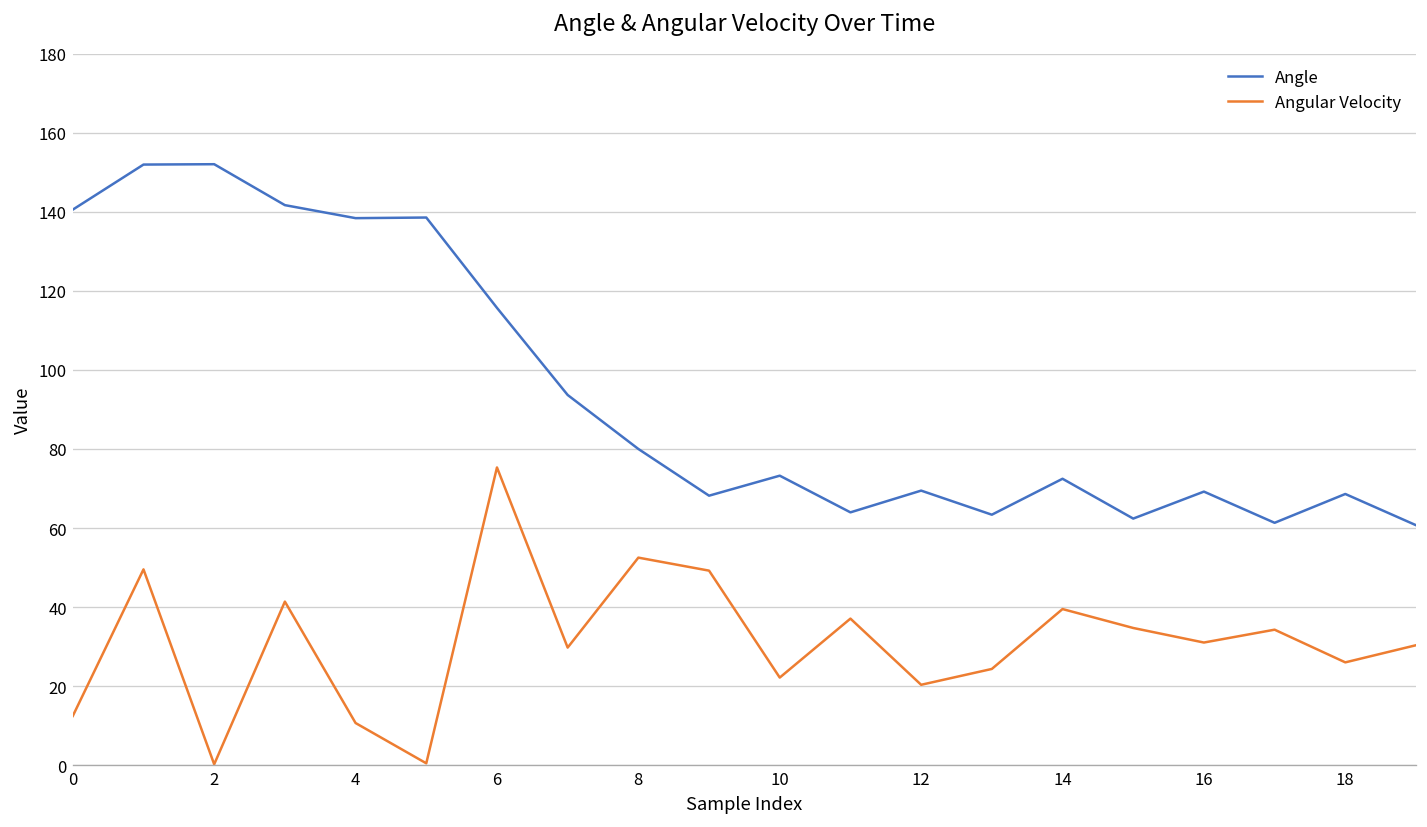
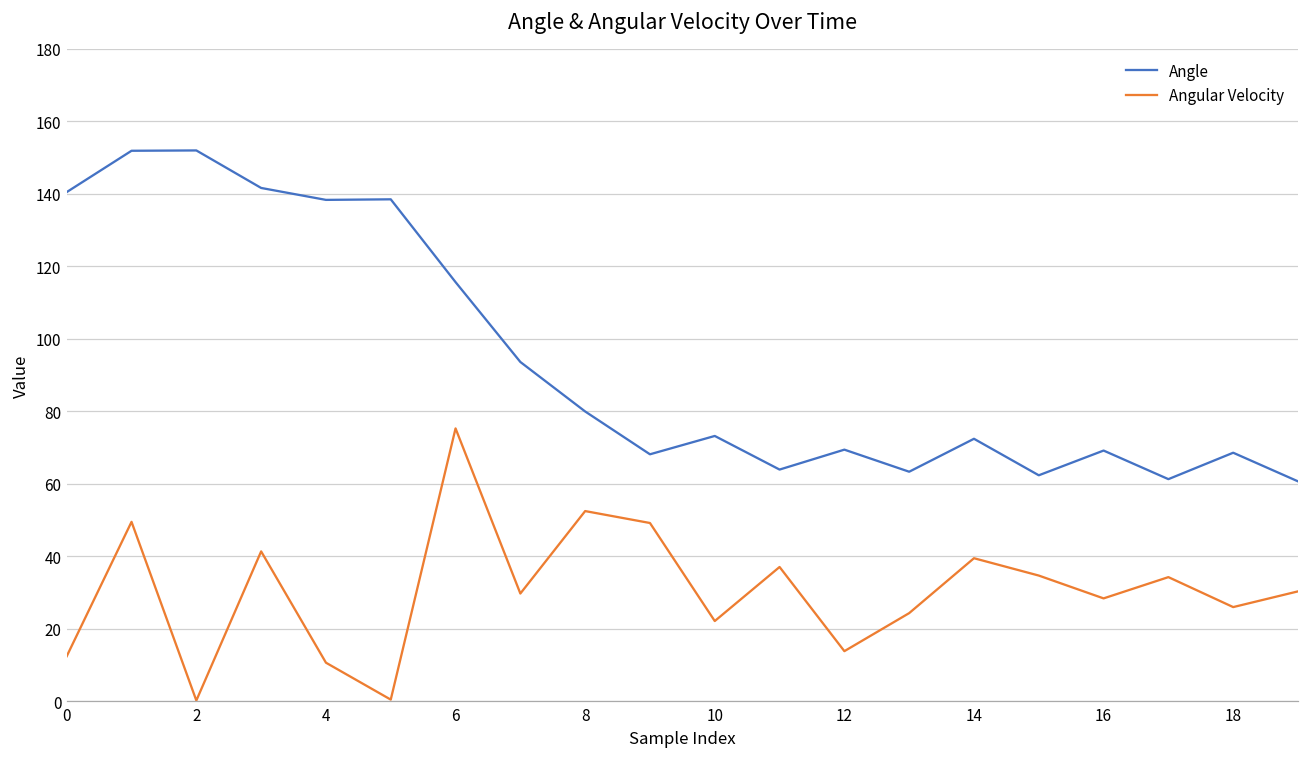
Angular Velocity, 12: 20 -> 14
Angular Velocity, 16: 31 -> 28
